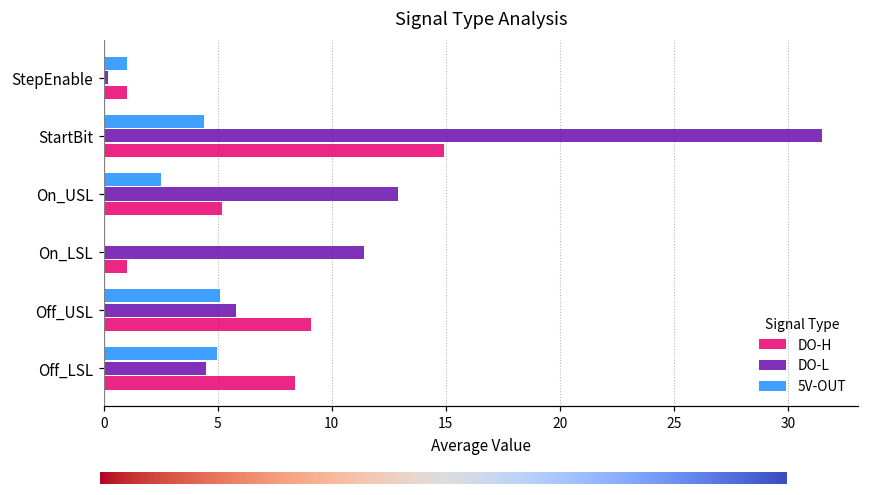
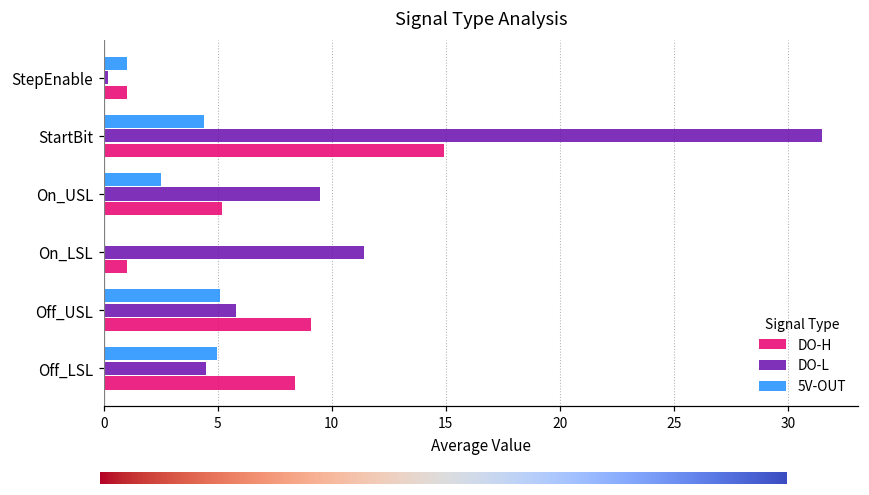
DO-L, On_USL: 12.9 -> 9.5
